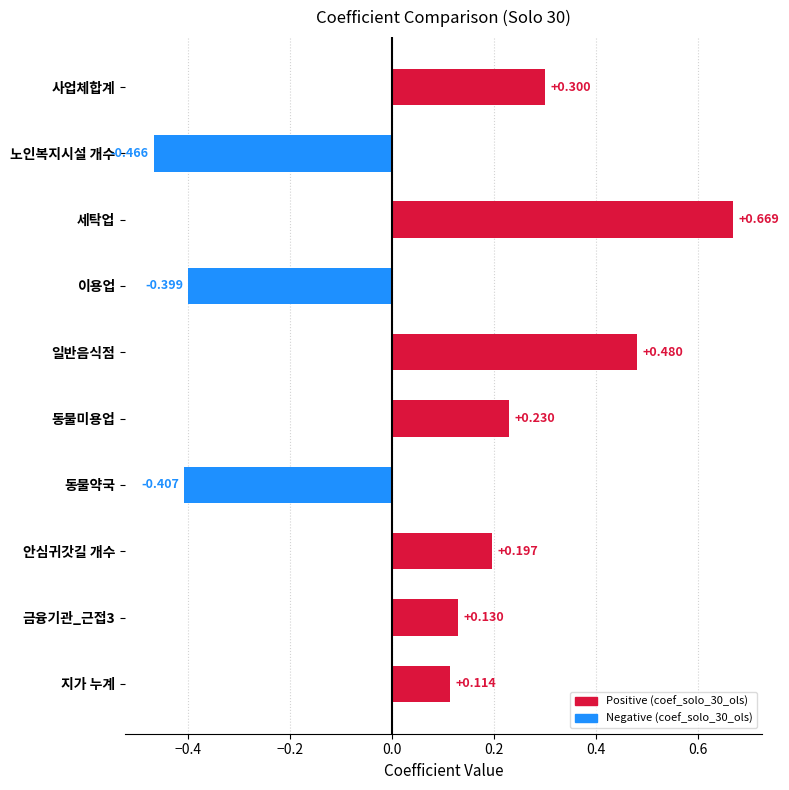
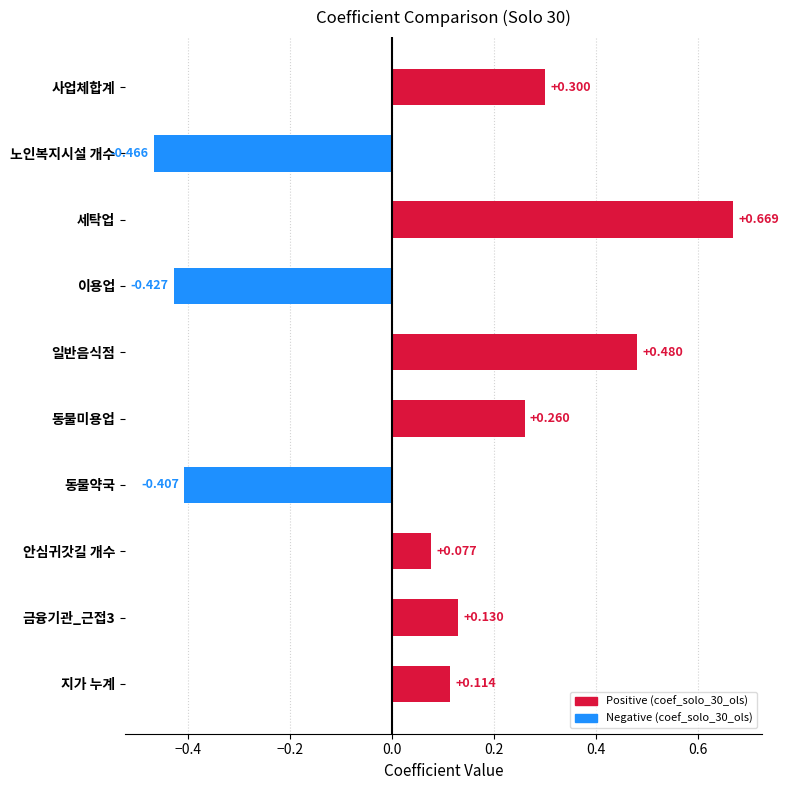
이용업: -0.399 -> -0.427
동물미용업: +0.230 -> +0.260
안심귀갓길 개수: +0.197 -> +0.077
